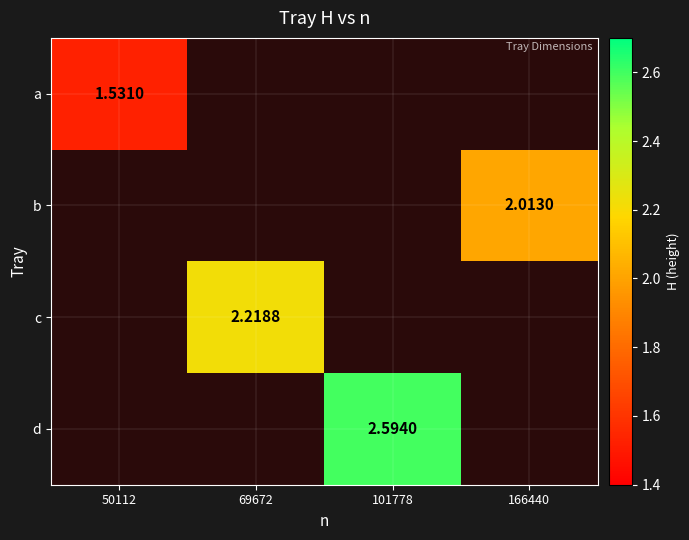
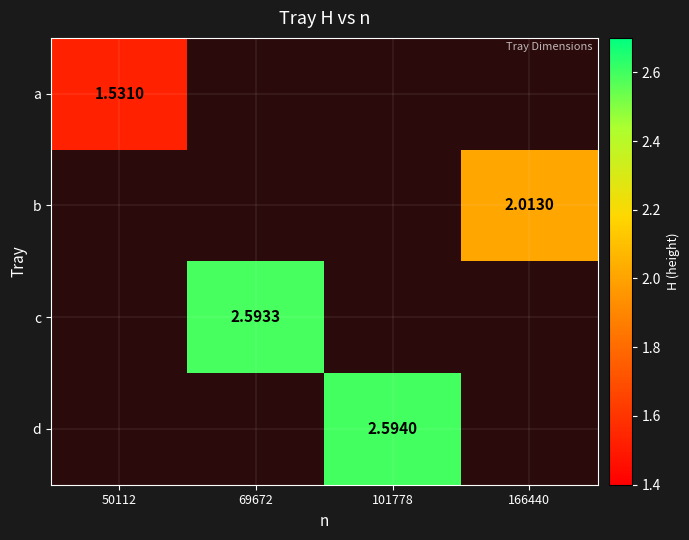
c, 69672: 2.2188 -> 2.5933
